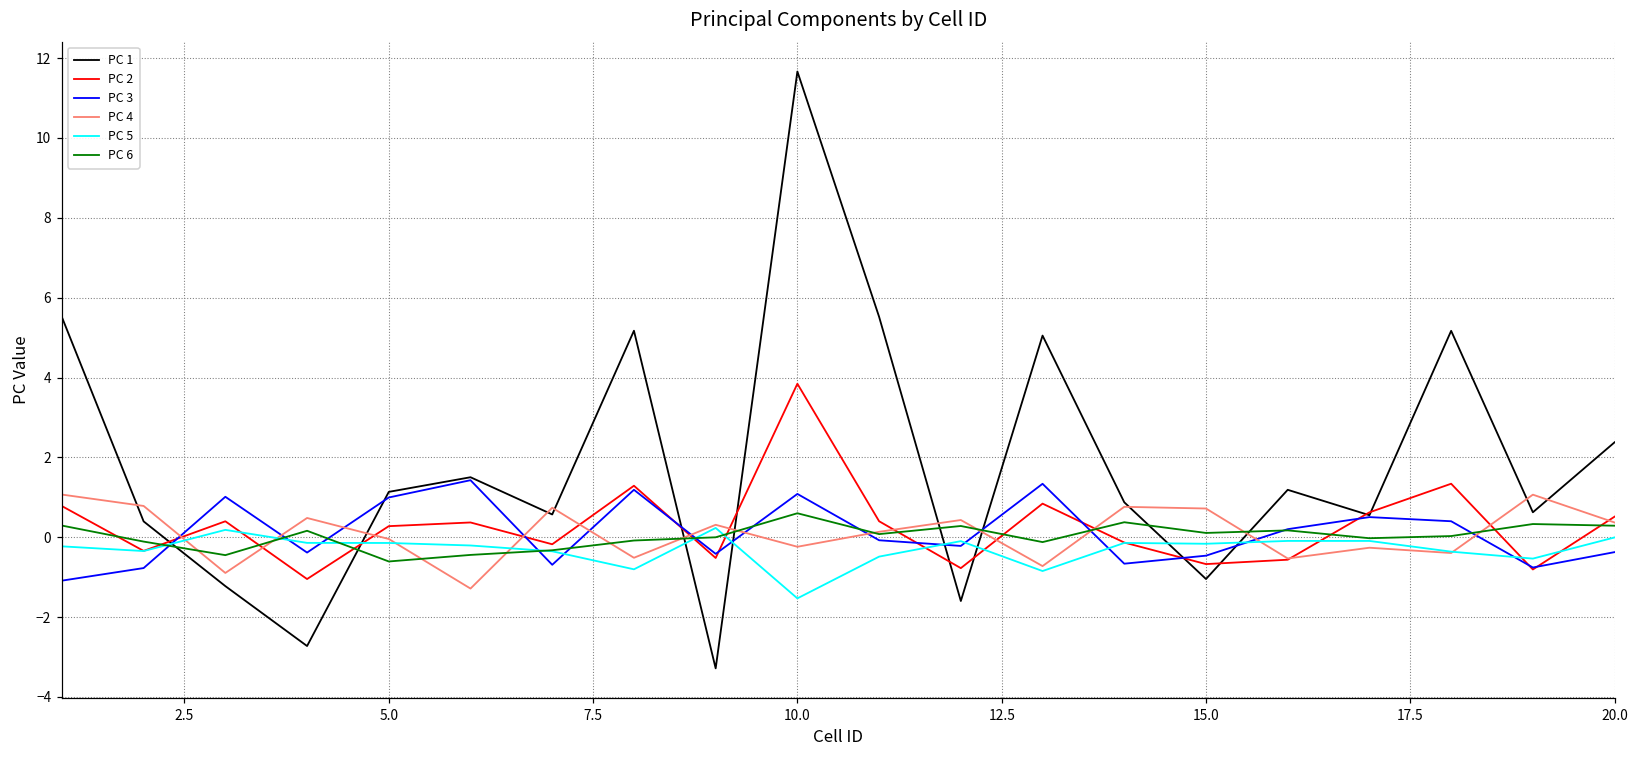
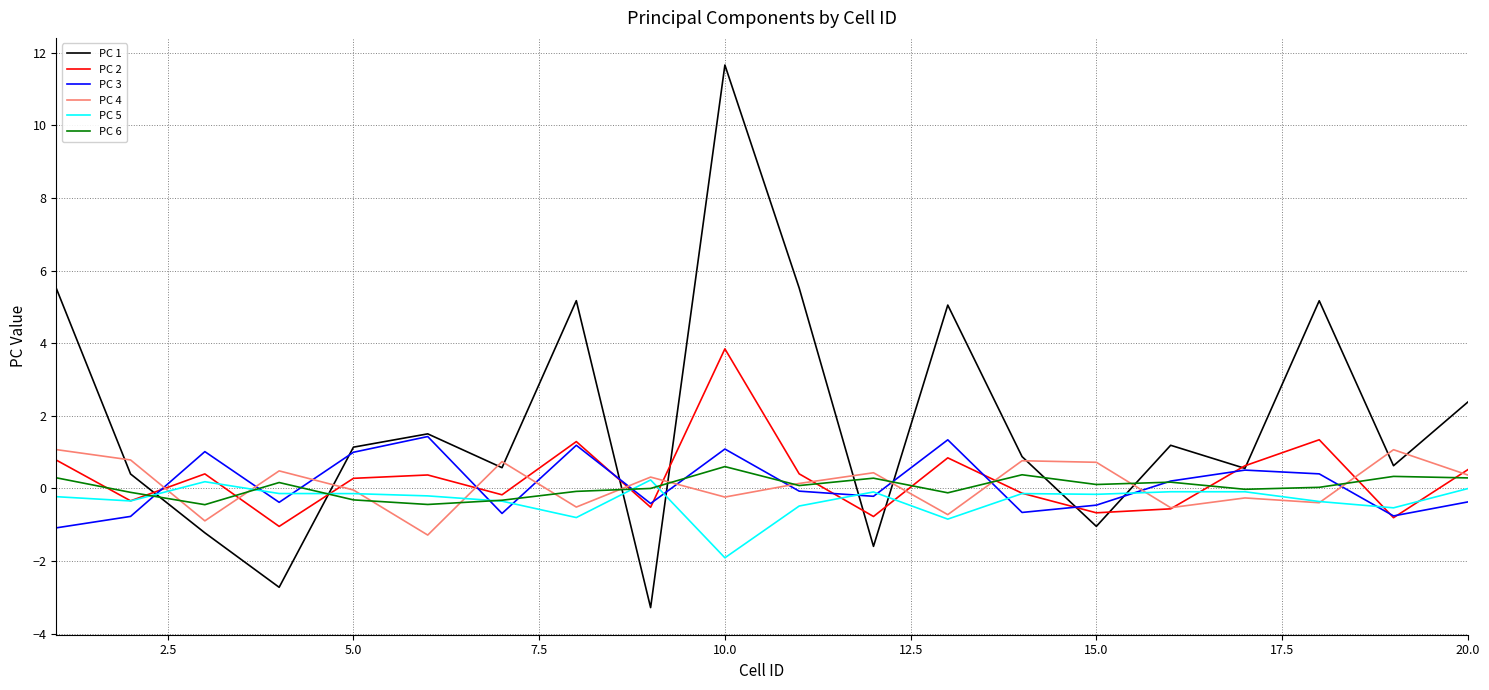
PC 6, 5.0: -0.6 -> -0.3
PC 5, 10.0: -1.5 -> -1.9
